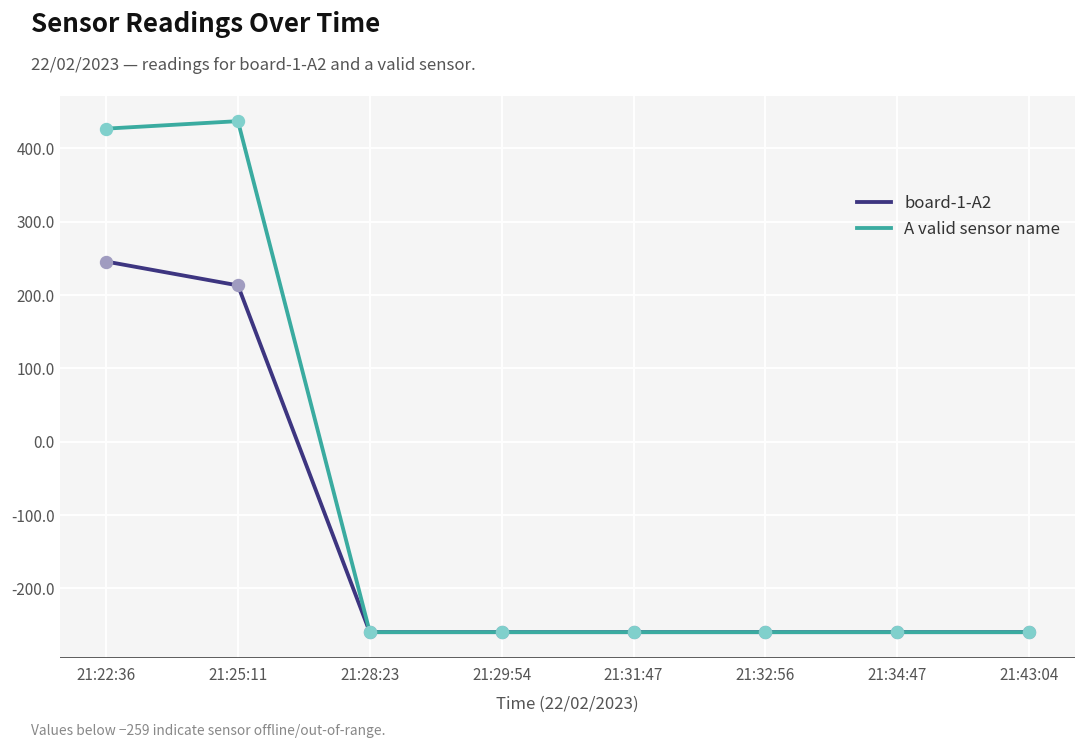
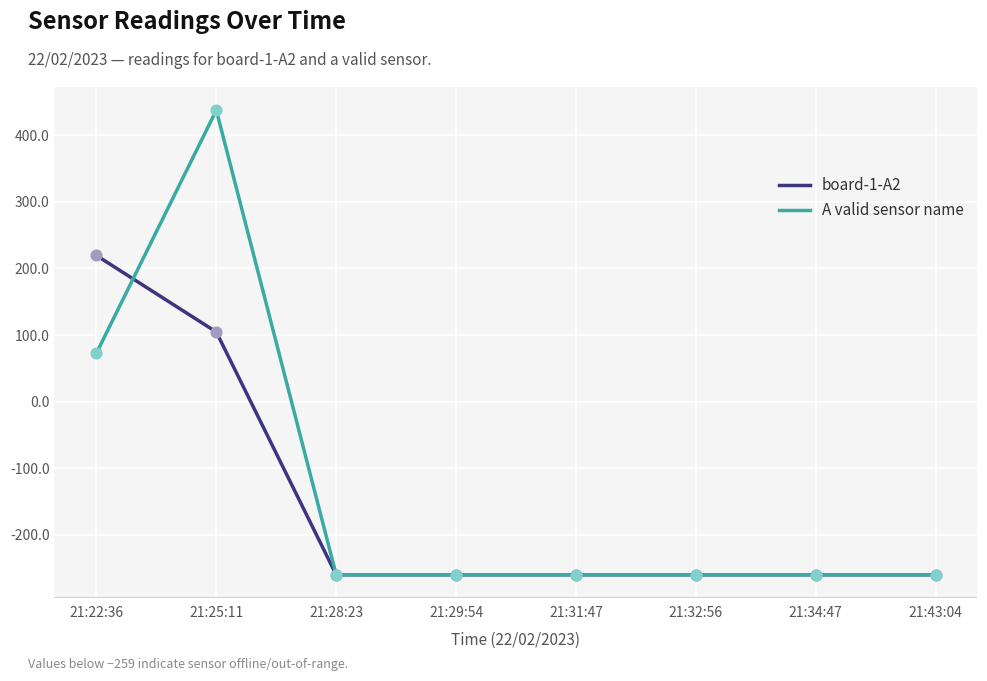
board-1-A2, 21:22:36: 250 -> 220
A valid sensor name, 21:22:36: 430 -> 70
board-1-A2, 21:25:11: 210 -> 100
